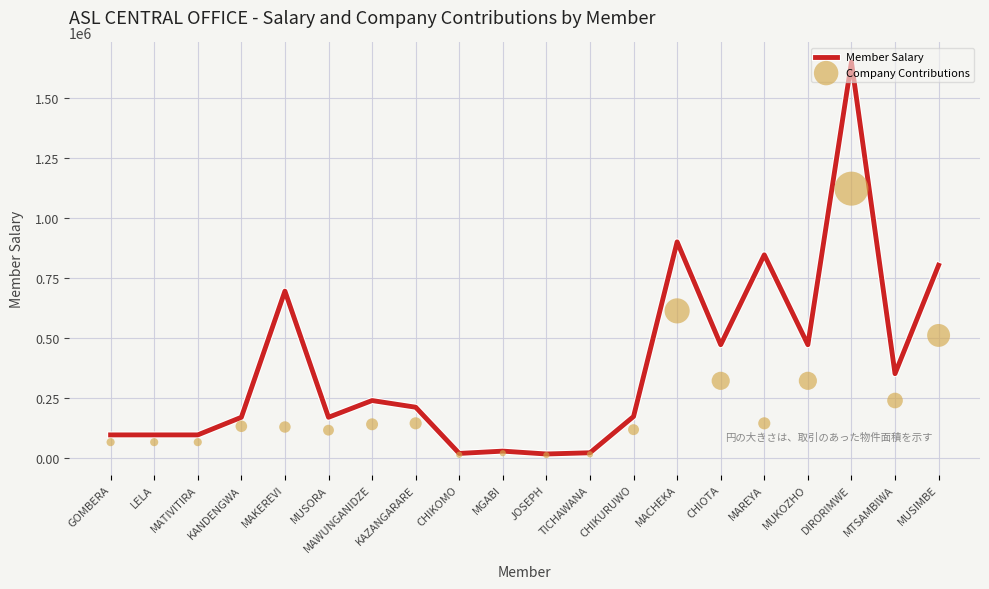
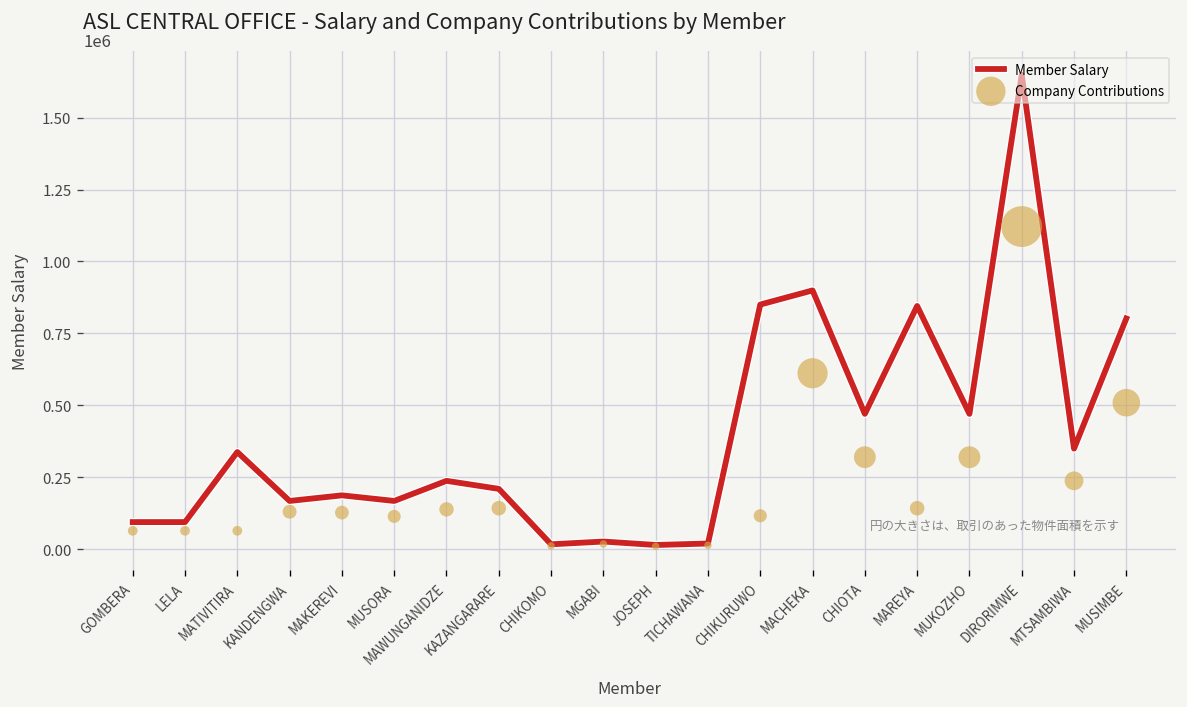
Member Salary, MATIVITIRA: 90000 -> 340000
Member Salary, MAKEREVI: 690000 -> 190000
Member Salary, CHIKURUWO: 170000 -> 850000
